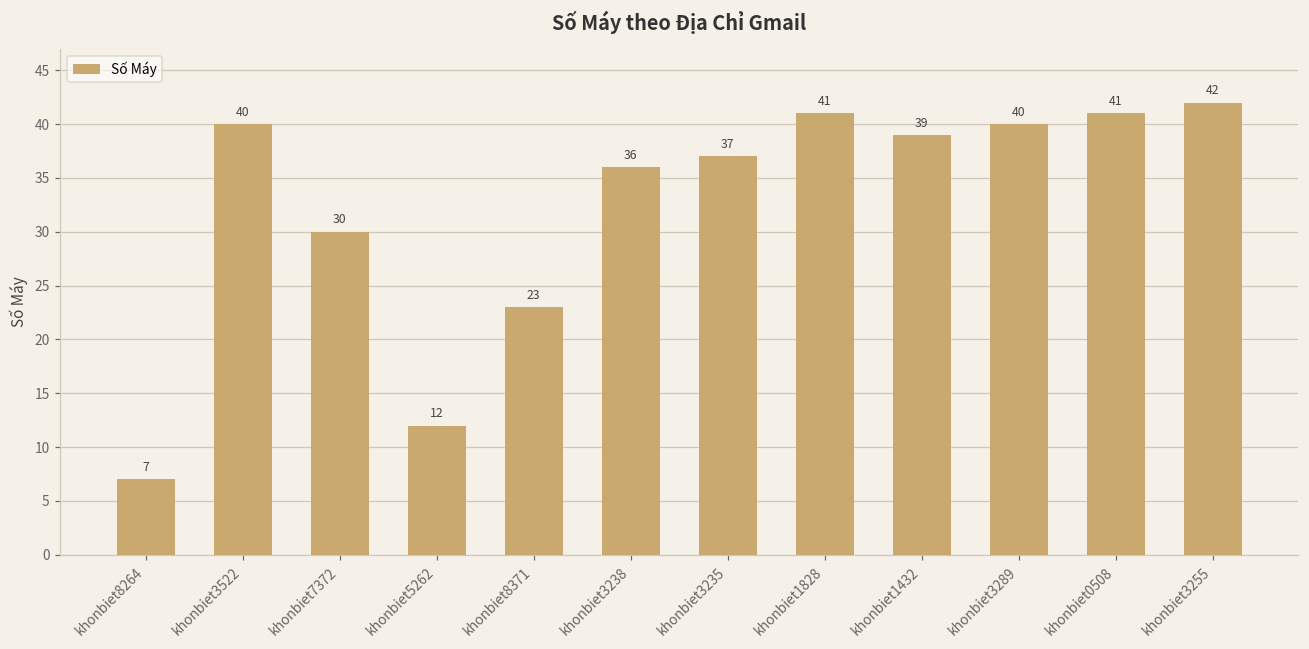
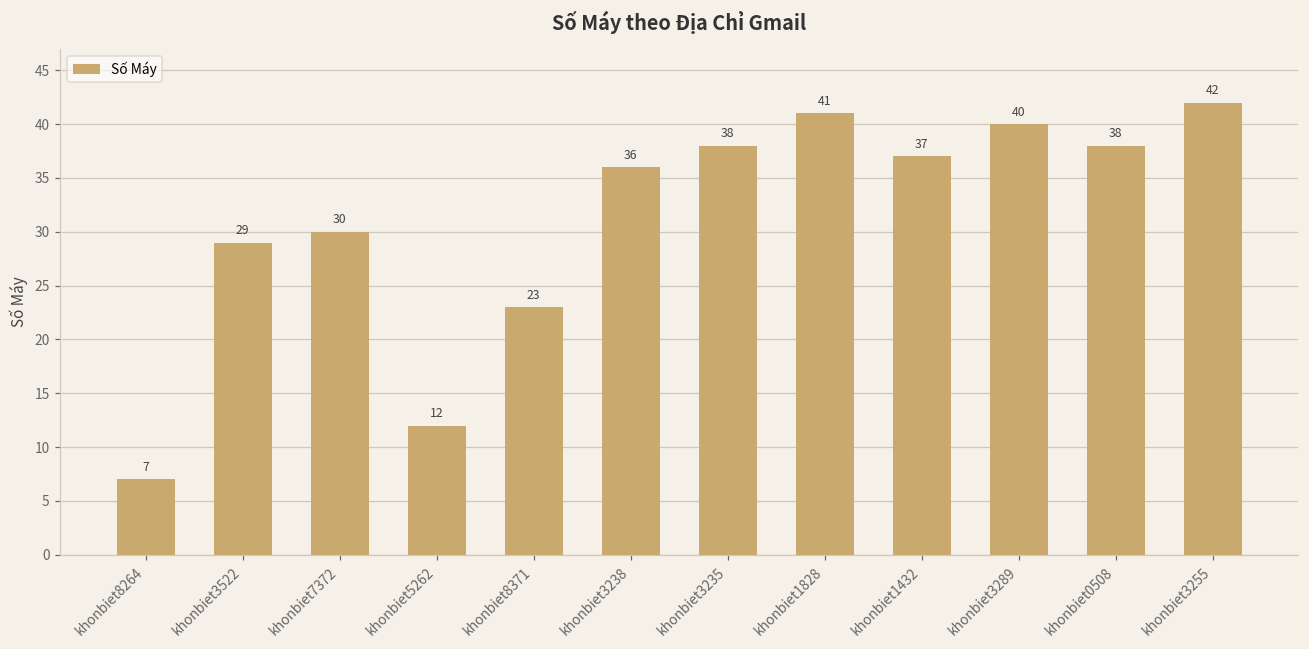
khonbiet3522: 40 -> 29
khonbiet3235: 37 -> 38
khonbiet1432: 39 -> 37
khonbiet0508: 41 -> 38
